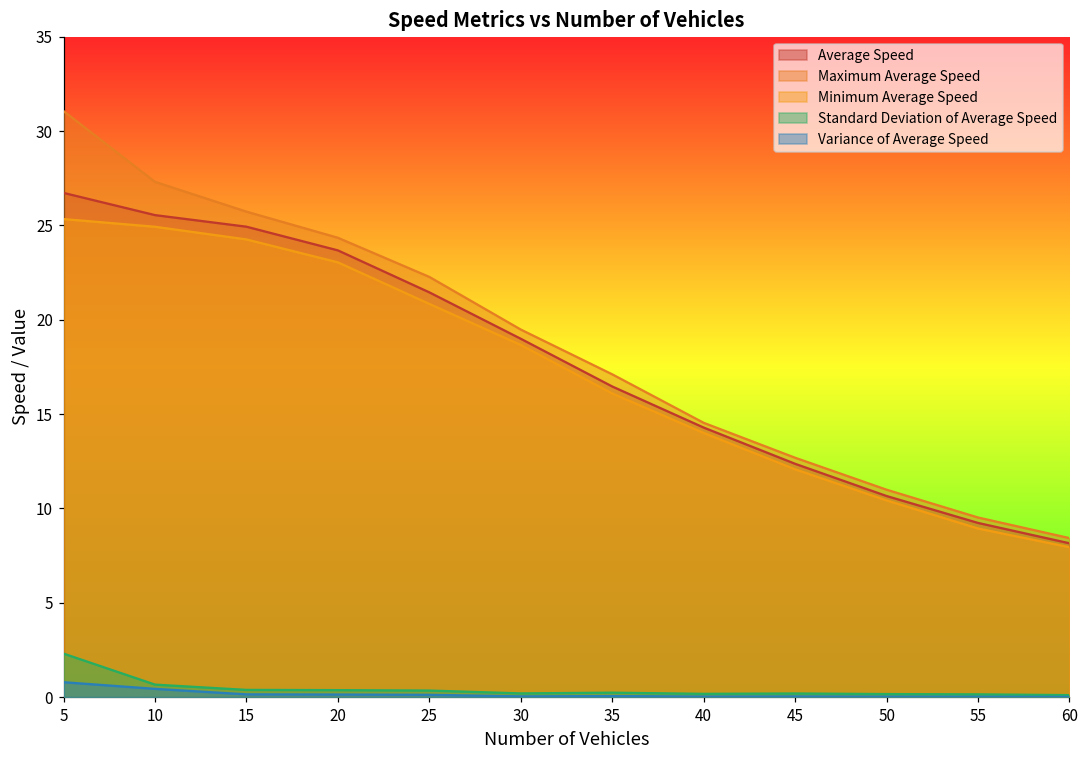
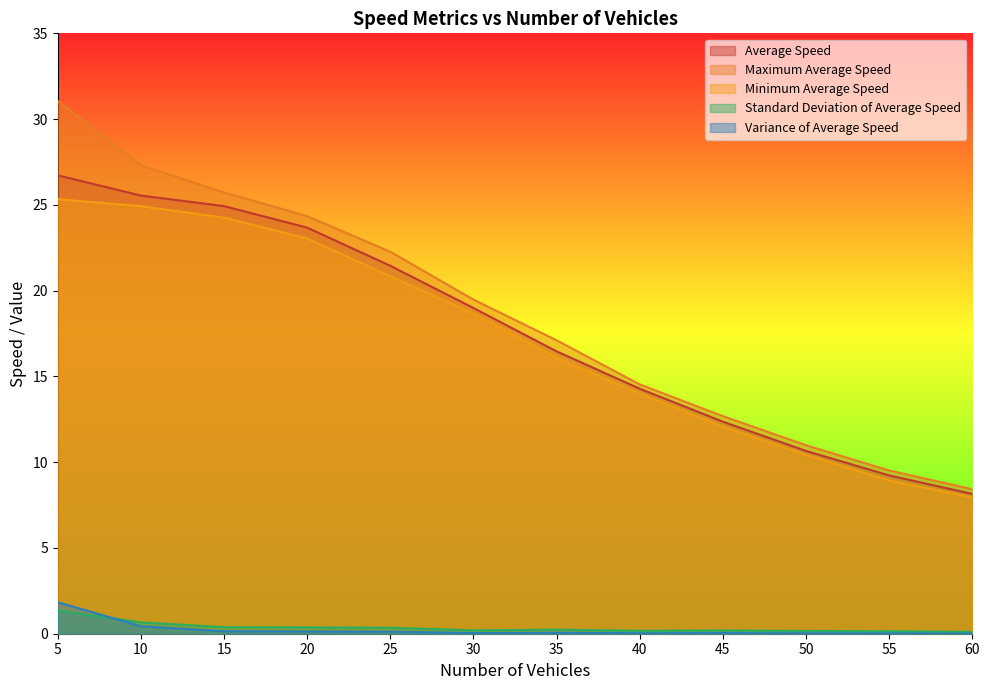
Standard Deviation of Average Speed, 5: 2.3 -> 1.4
Variance of Average Speed, 5: 0.8 -> 1.8
